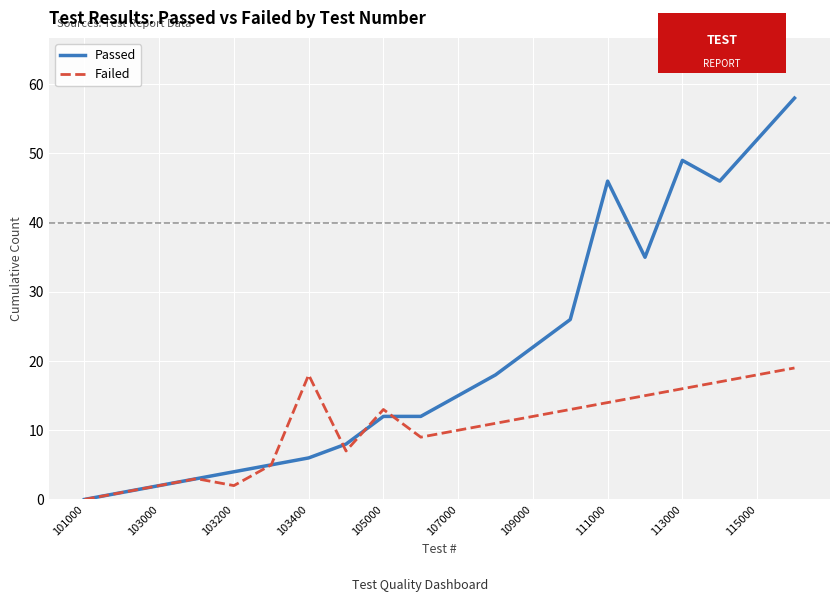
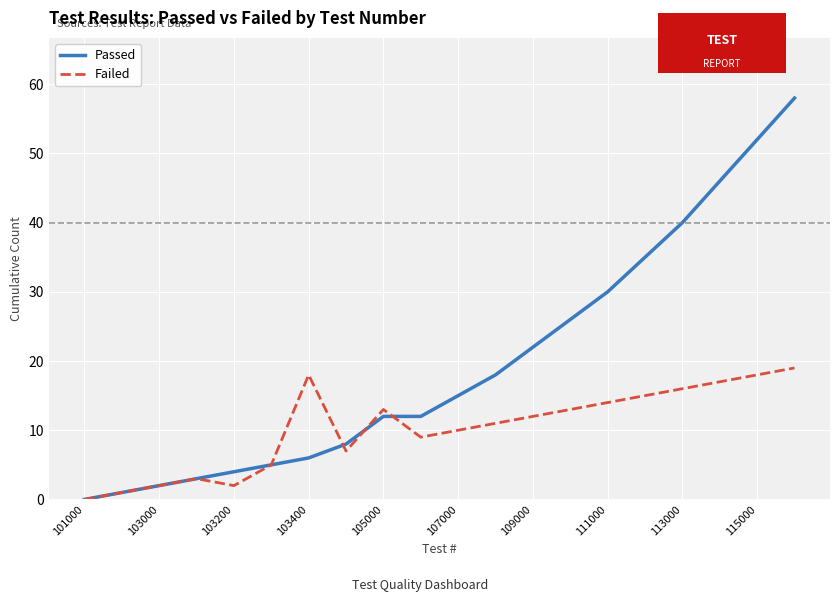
Passed, 111000: 46 -> 30
Passed, 113000: 49 -> 40
